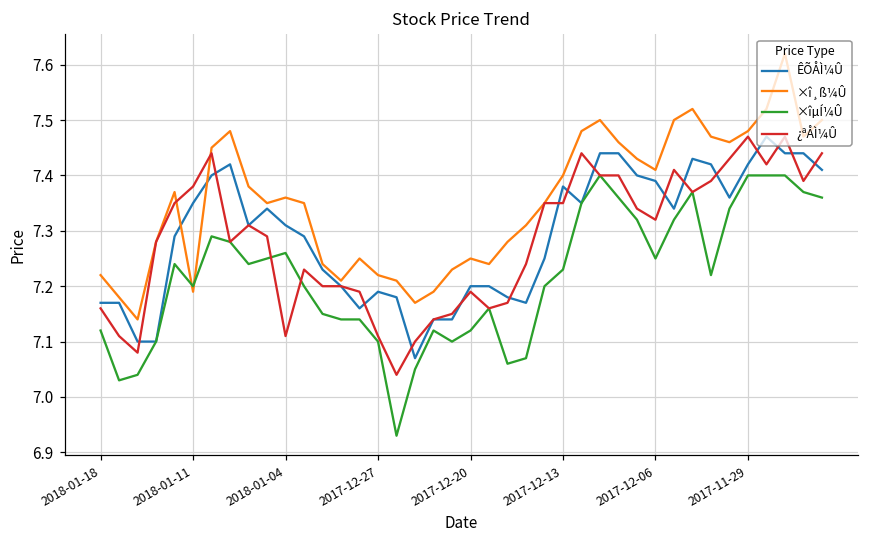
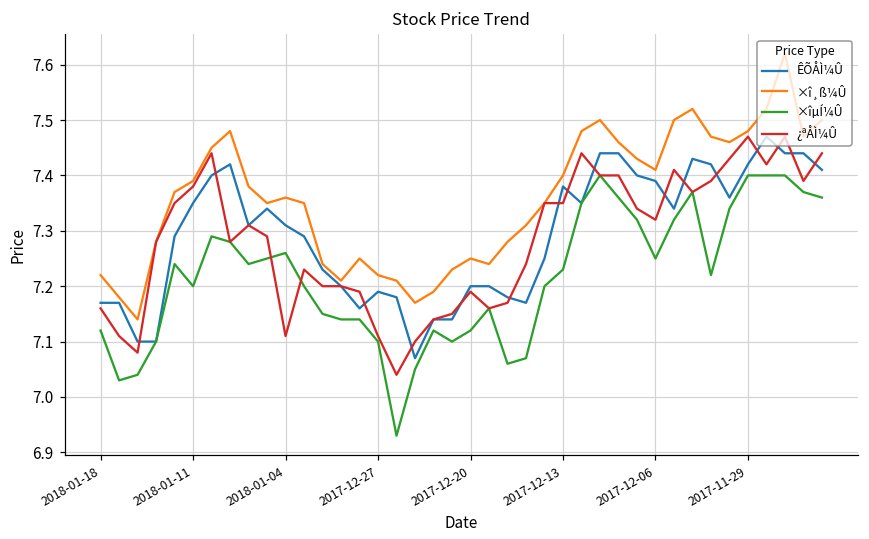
×î¸ß¼Û, 2018-01-11: 7.19 -> 7.39
